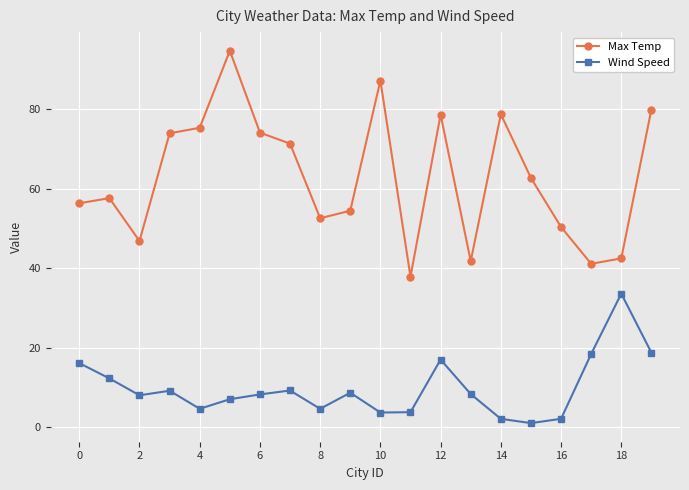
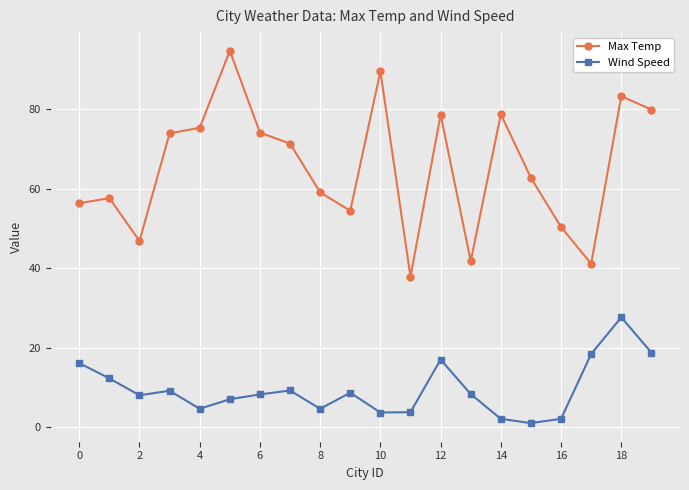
Max Temp, 8: 53 -> 59
Max Temp, 10: 87 -> 90
Max Temp, 18: 42 -> 83
Wind Speed, 18: 34 -> 28
